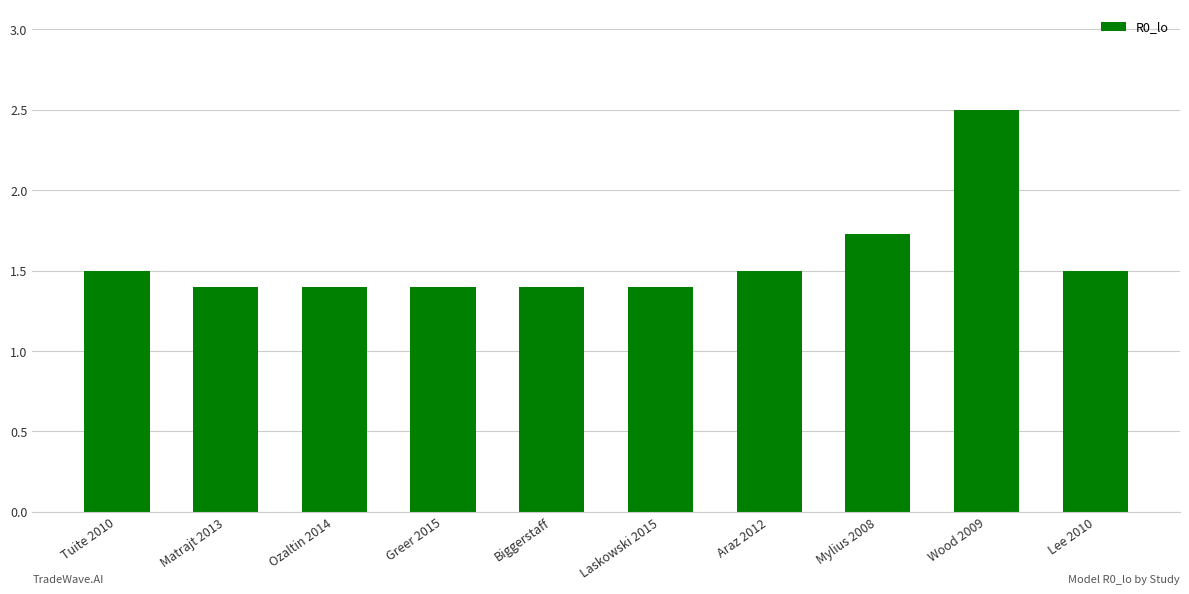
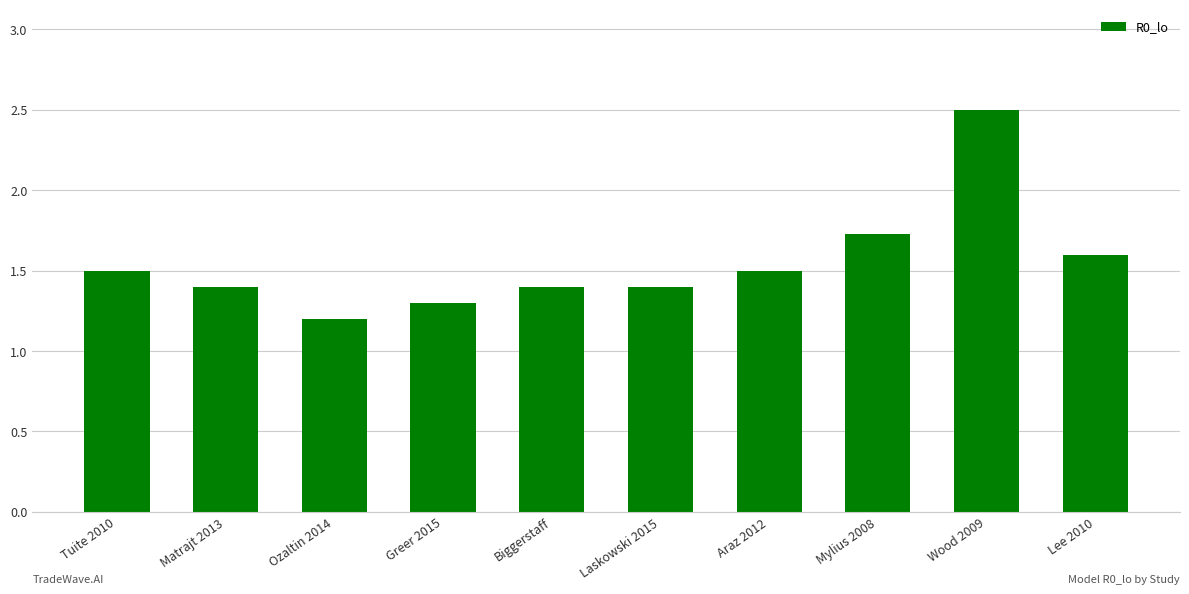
Ozaltin 2014: 1.4 -> 1.2
Greer 2015: 1.4 -> 1.3
Lee 2010: 1.5 -> 1.6
